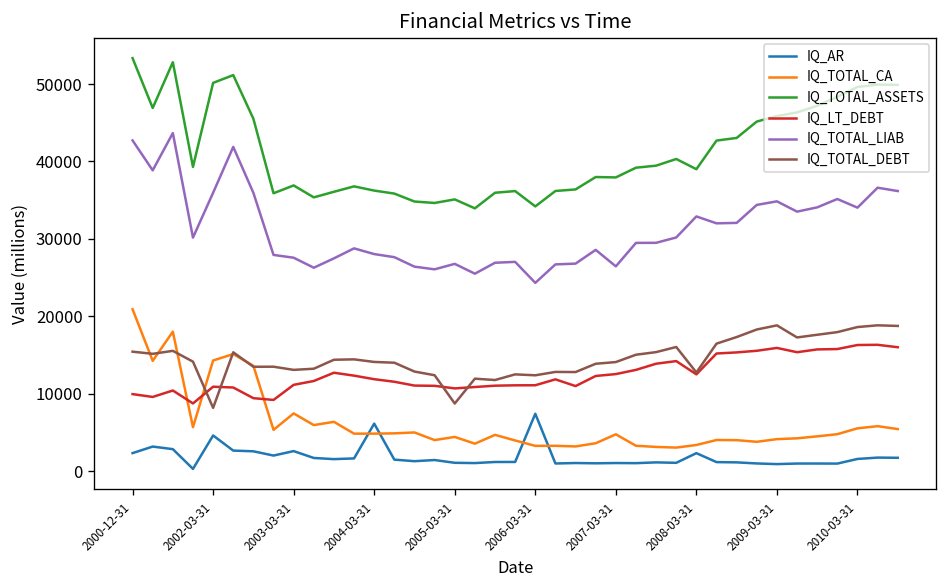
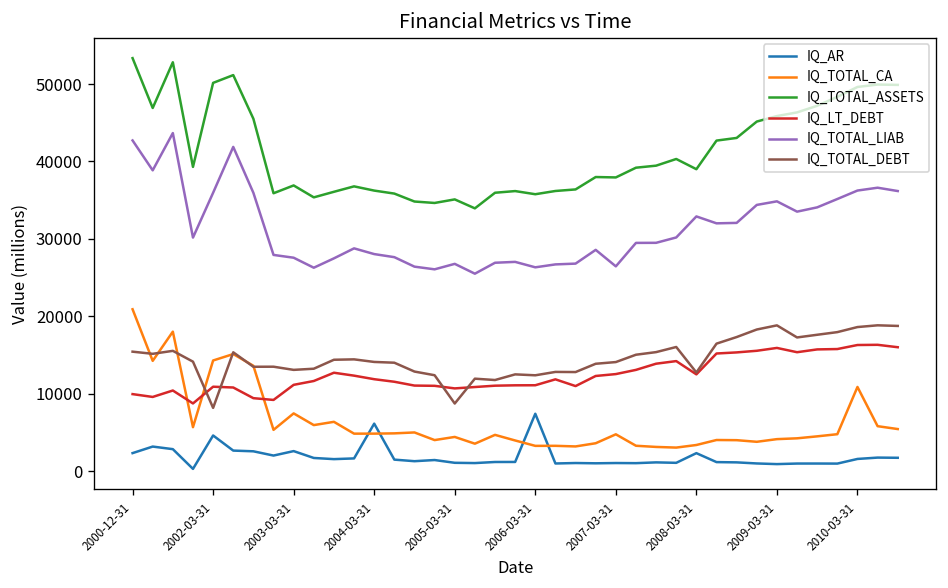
IQ_TOTAL_ASSETS, 2006-03-31: 34000 -> 36000
IQ_TOTAL_LIAB, 2006-03-31: 24000 -> 26000
IQ_TOTAL_CA, 2010-03-31: 6000 -> 11000
IQ_TOTAL_LIAB, 2010-03-31: 34000 -> 36000
